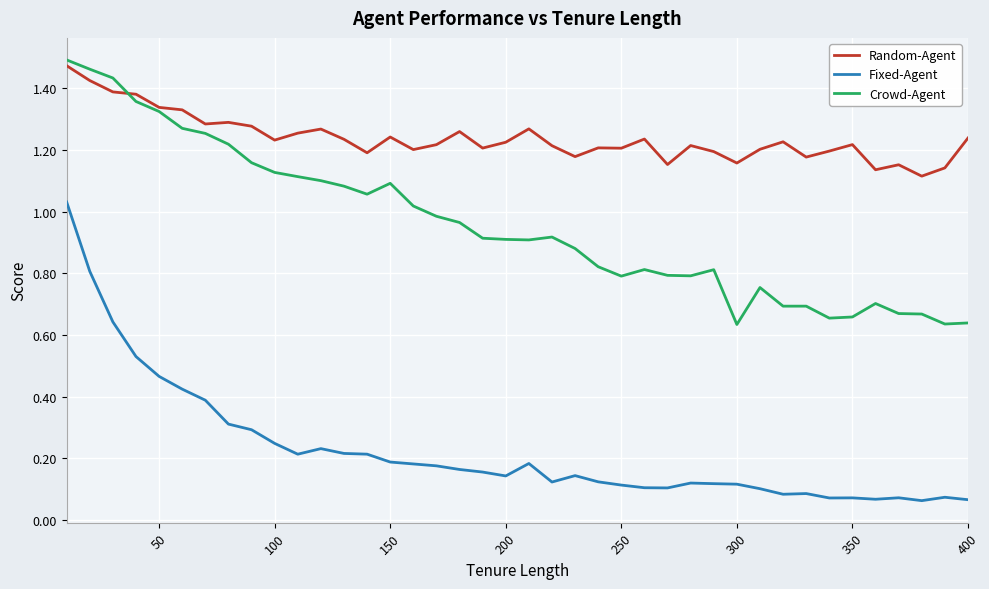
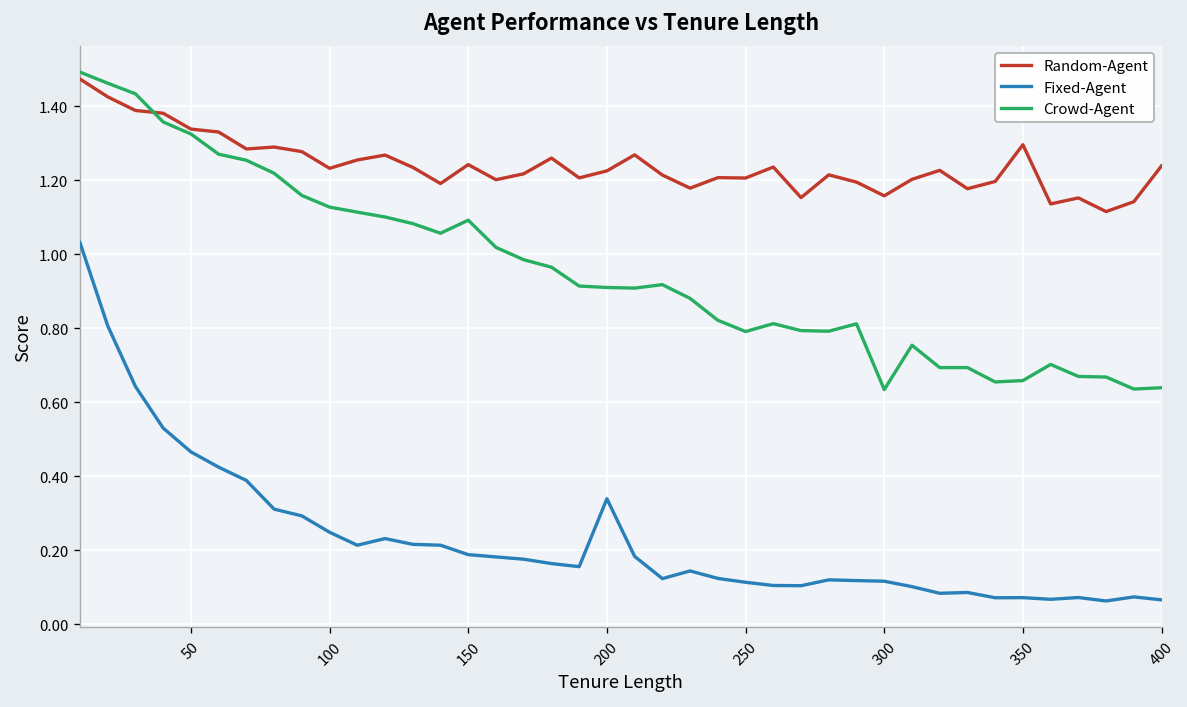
Fixed-Agent, 200: 0.14 -> 0.34
Random-Agent, 350: 1.22 -> 1.30
